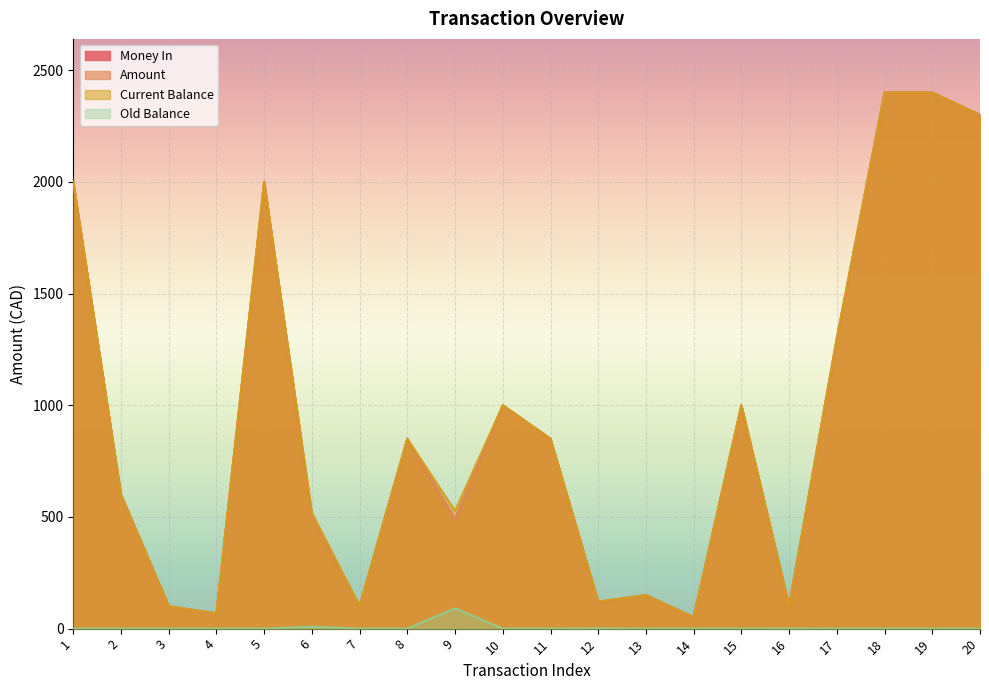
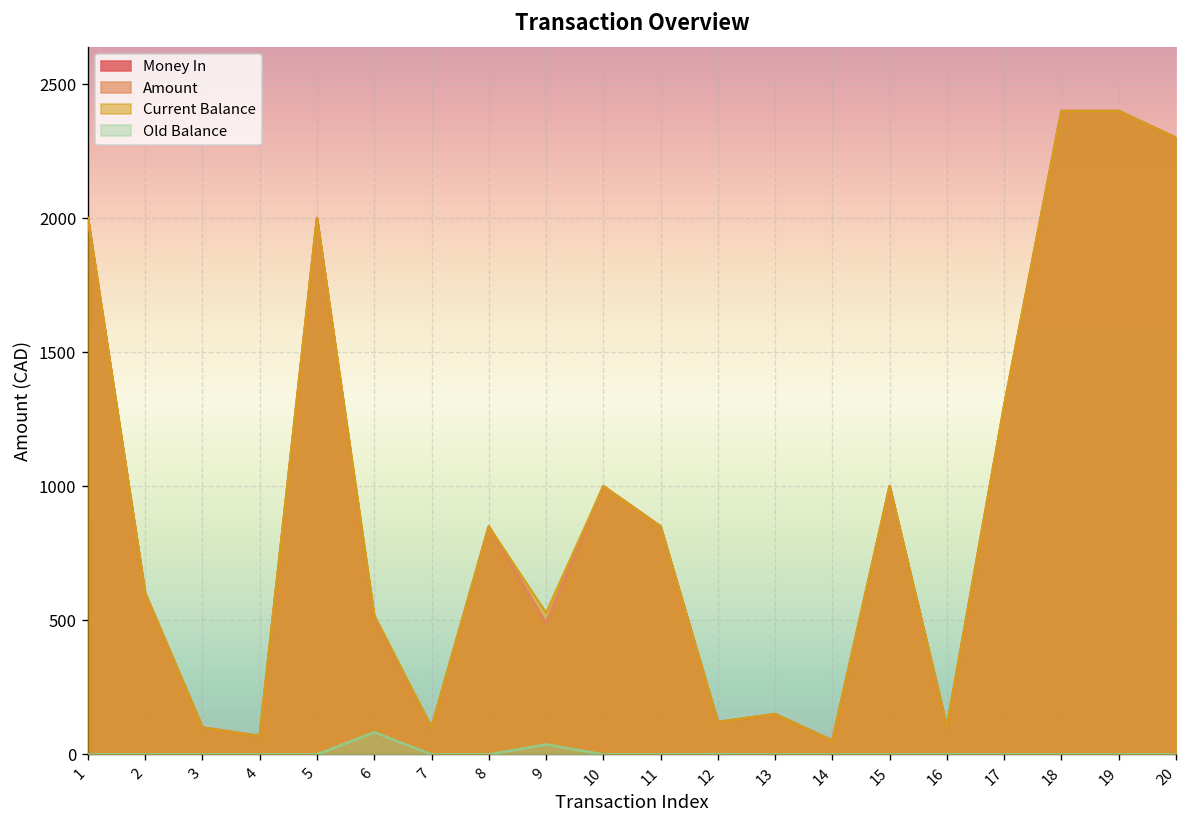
Old Balance, 6: 10 -> 80
Old Balance, 9: 90 -> 40
